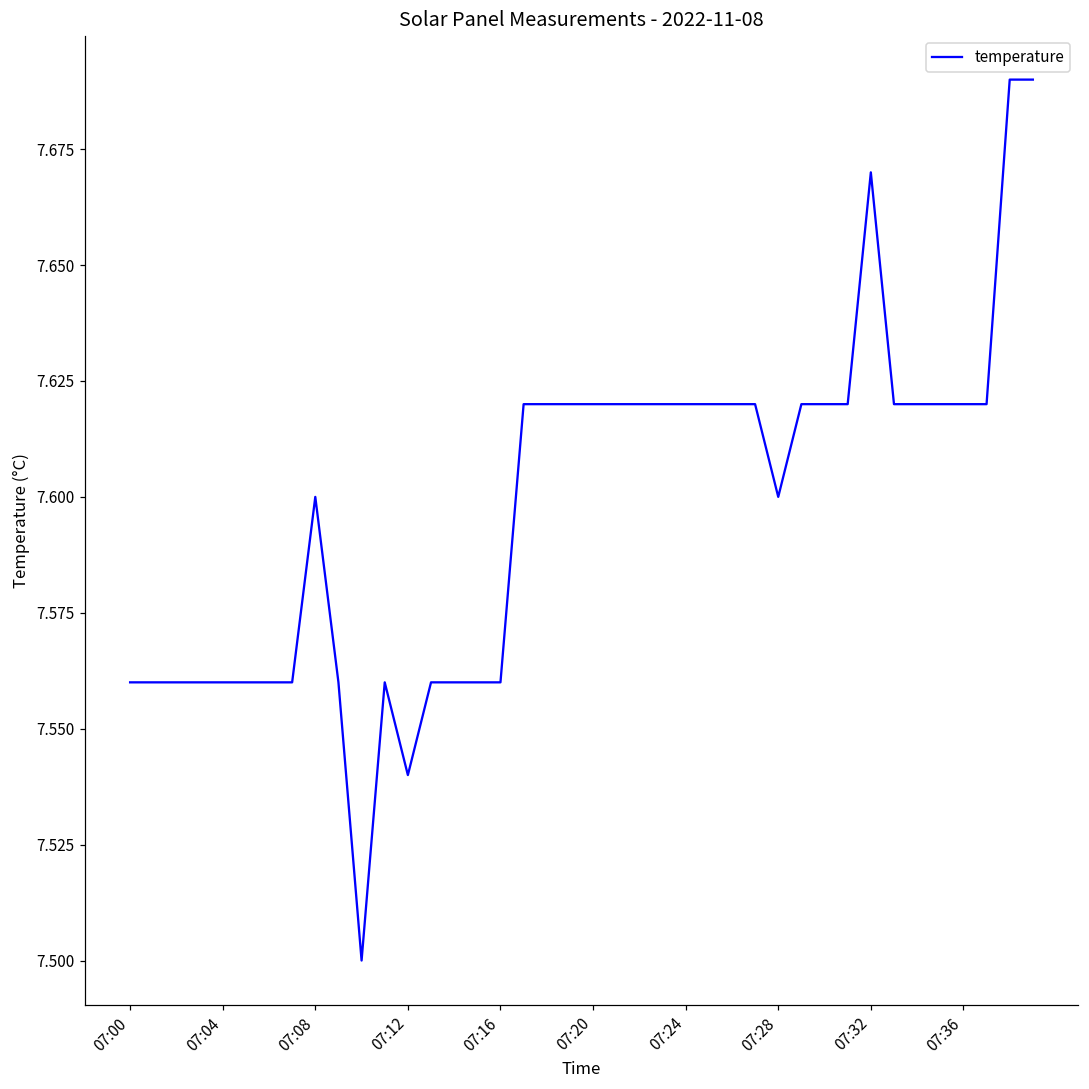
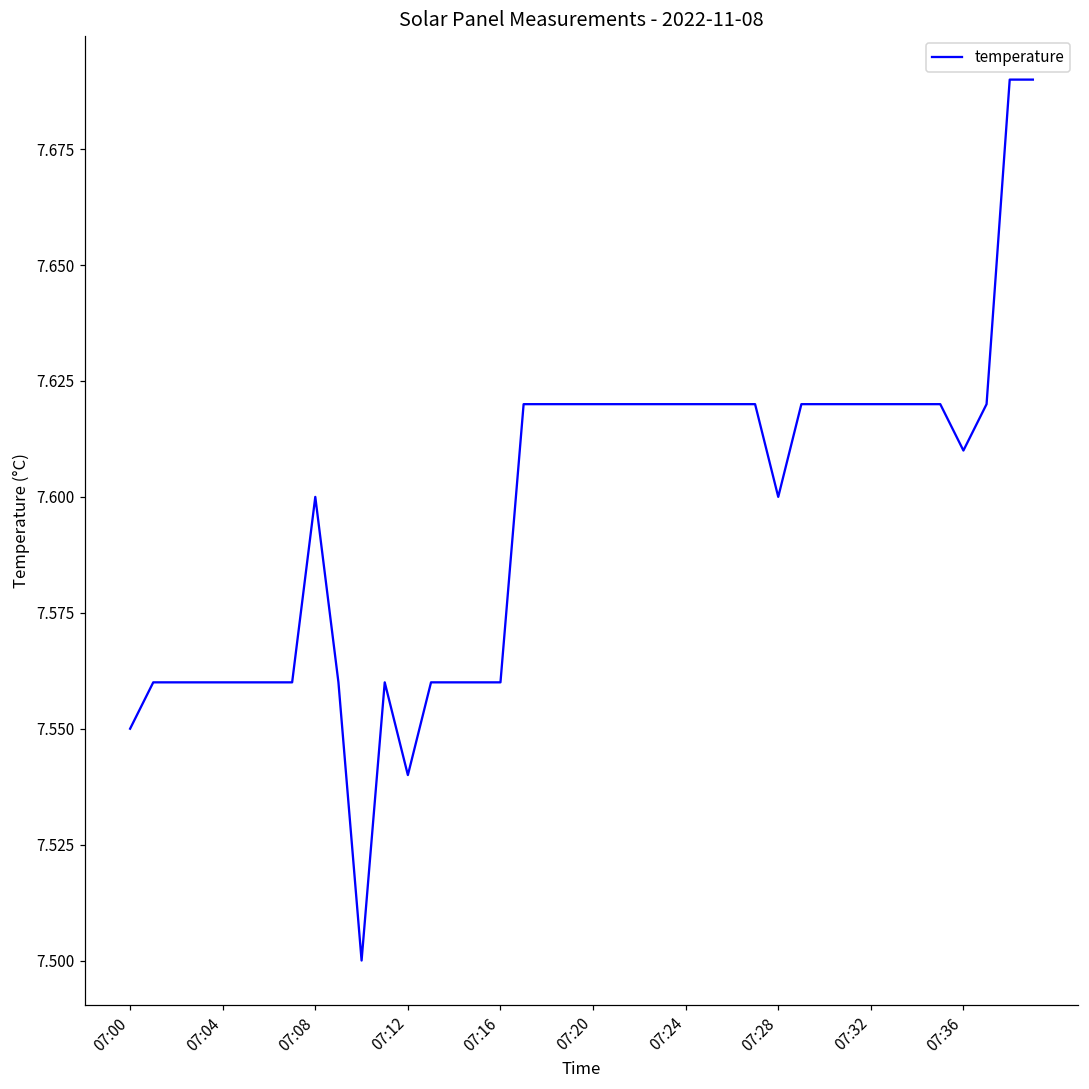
07:00: 7.56 -> 7.55
07:32: 7.67 -> 7.62
07:36: 7.62 -> 7.61
